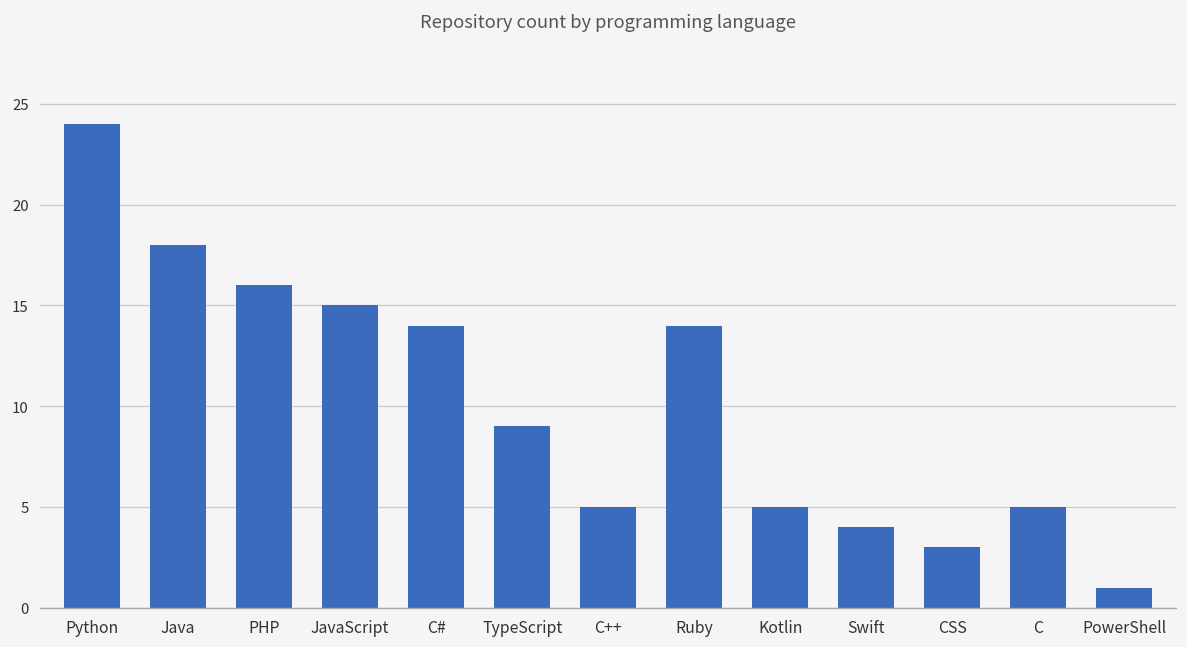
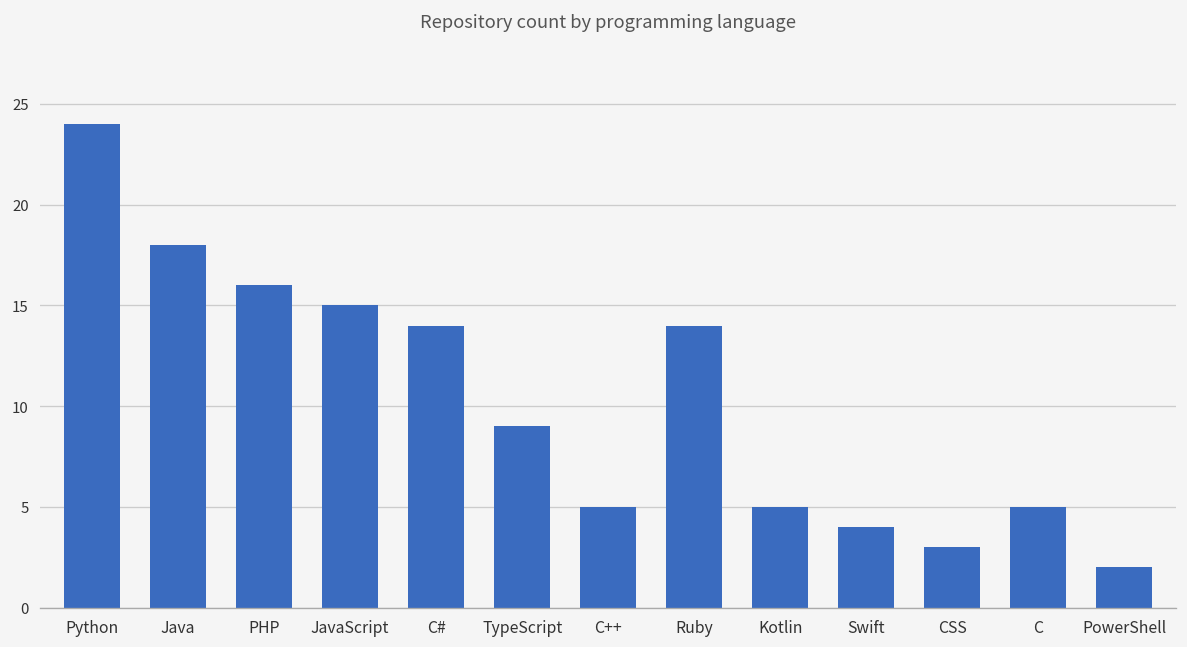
PowerShell: 1 -> 2
